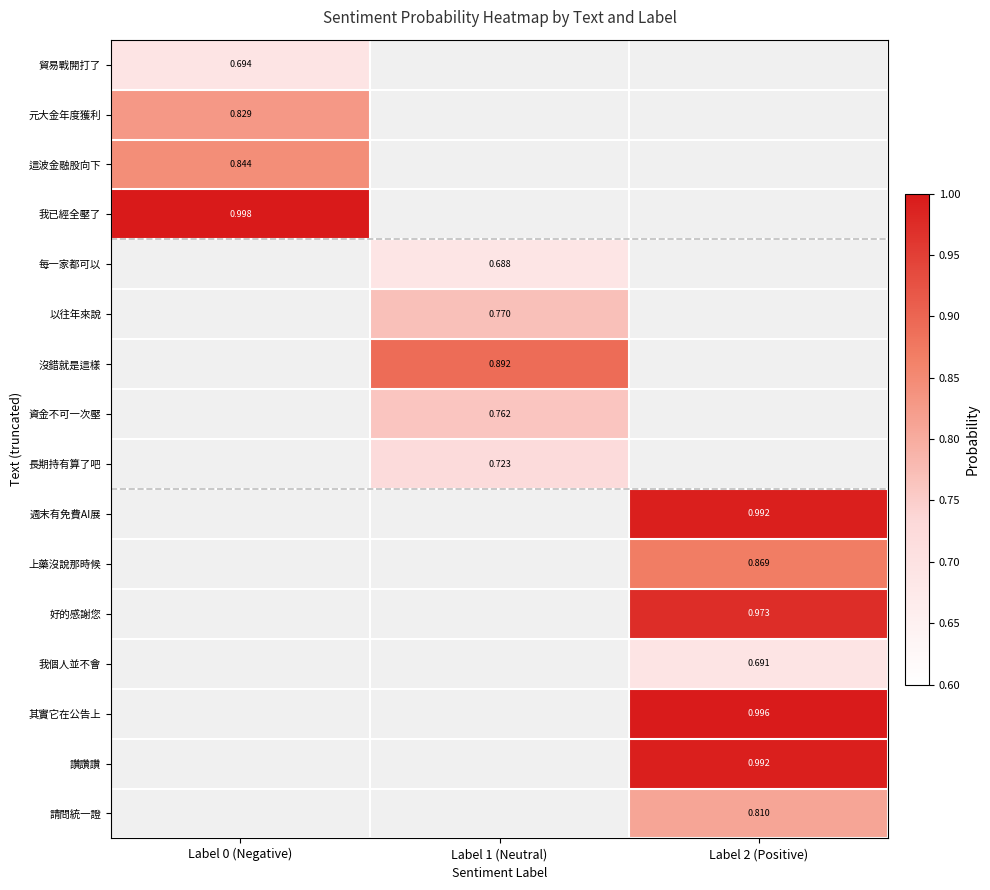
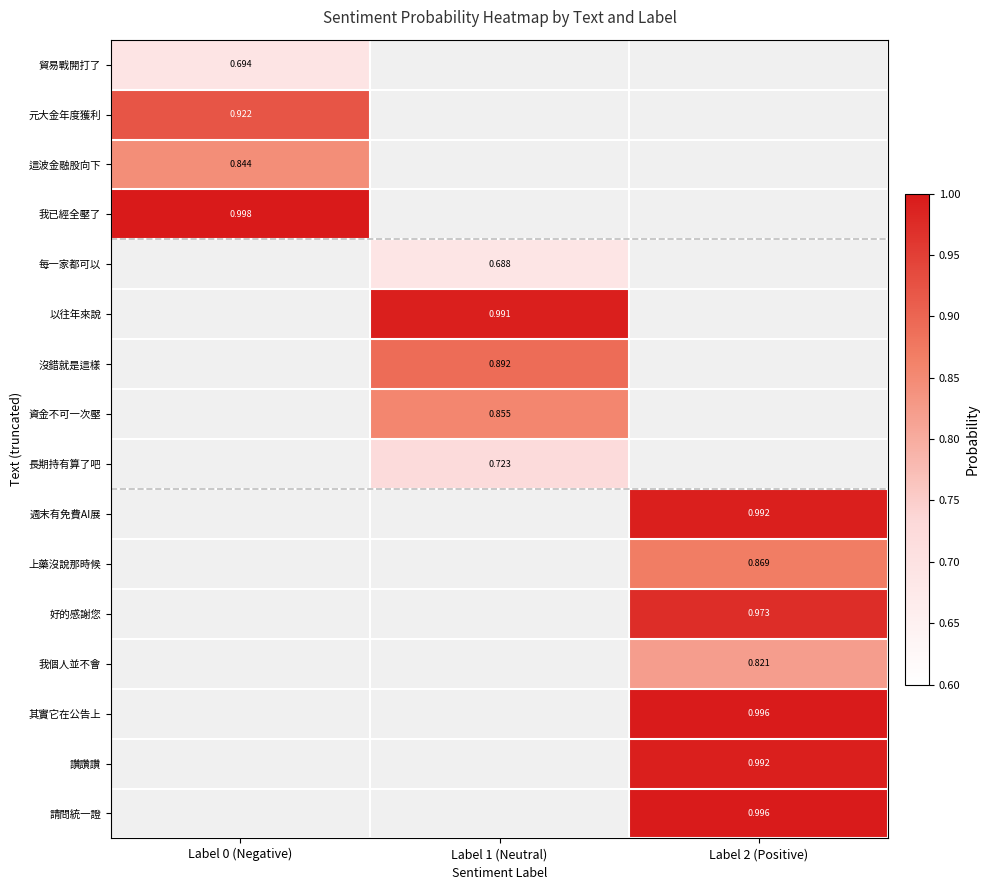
元大金年度獲利, Label 0 (Negative): 0.829 -> 0.922
以往年來說, Label 1 (Neutral): 0.770 -> 0.991
資金不可一次壓, Label 1 (Neutral): 0.762 -> 0.855
我個人並不會, Label 2 (Positive): 0.691 -> 0.821
請問統一證, Label 2 (Positive): 0.810 -> 0.996
